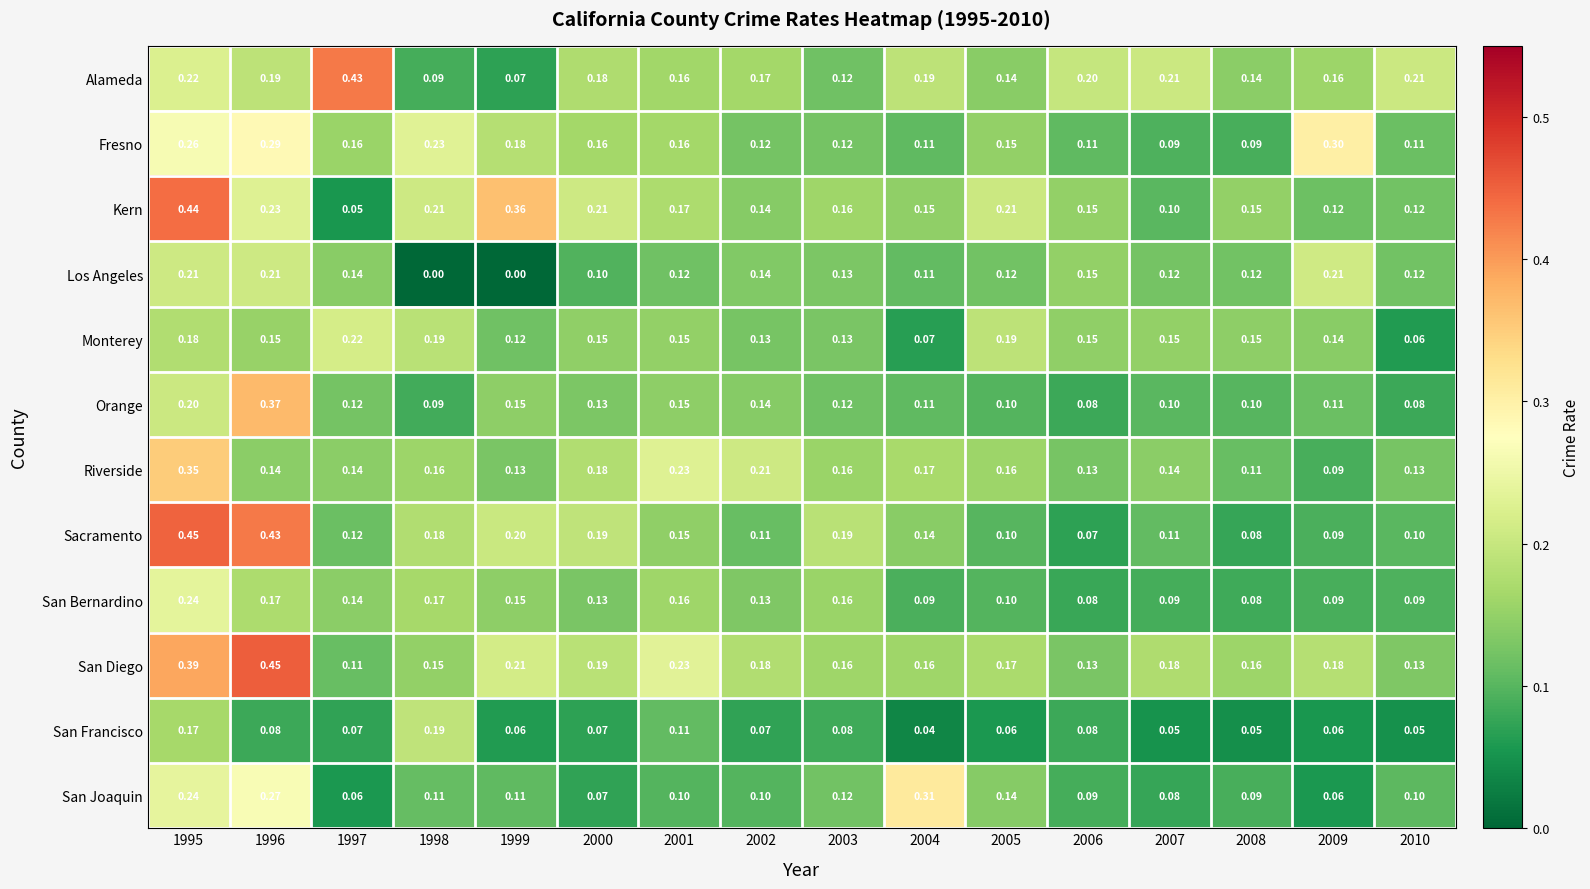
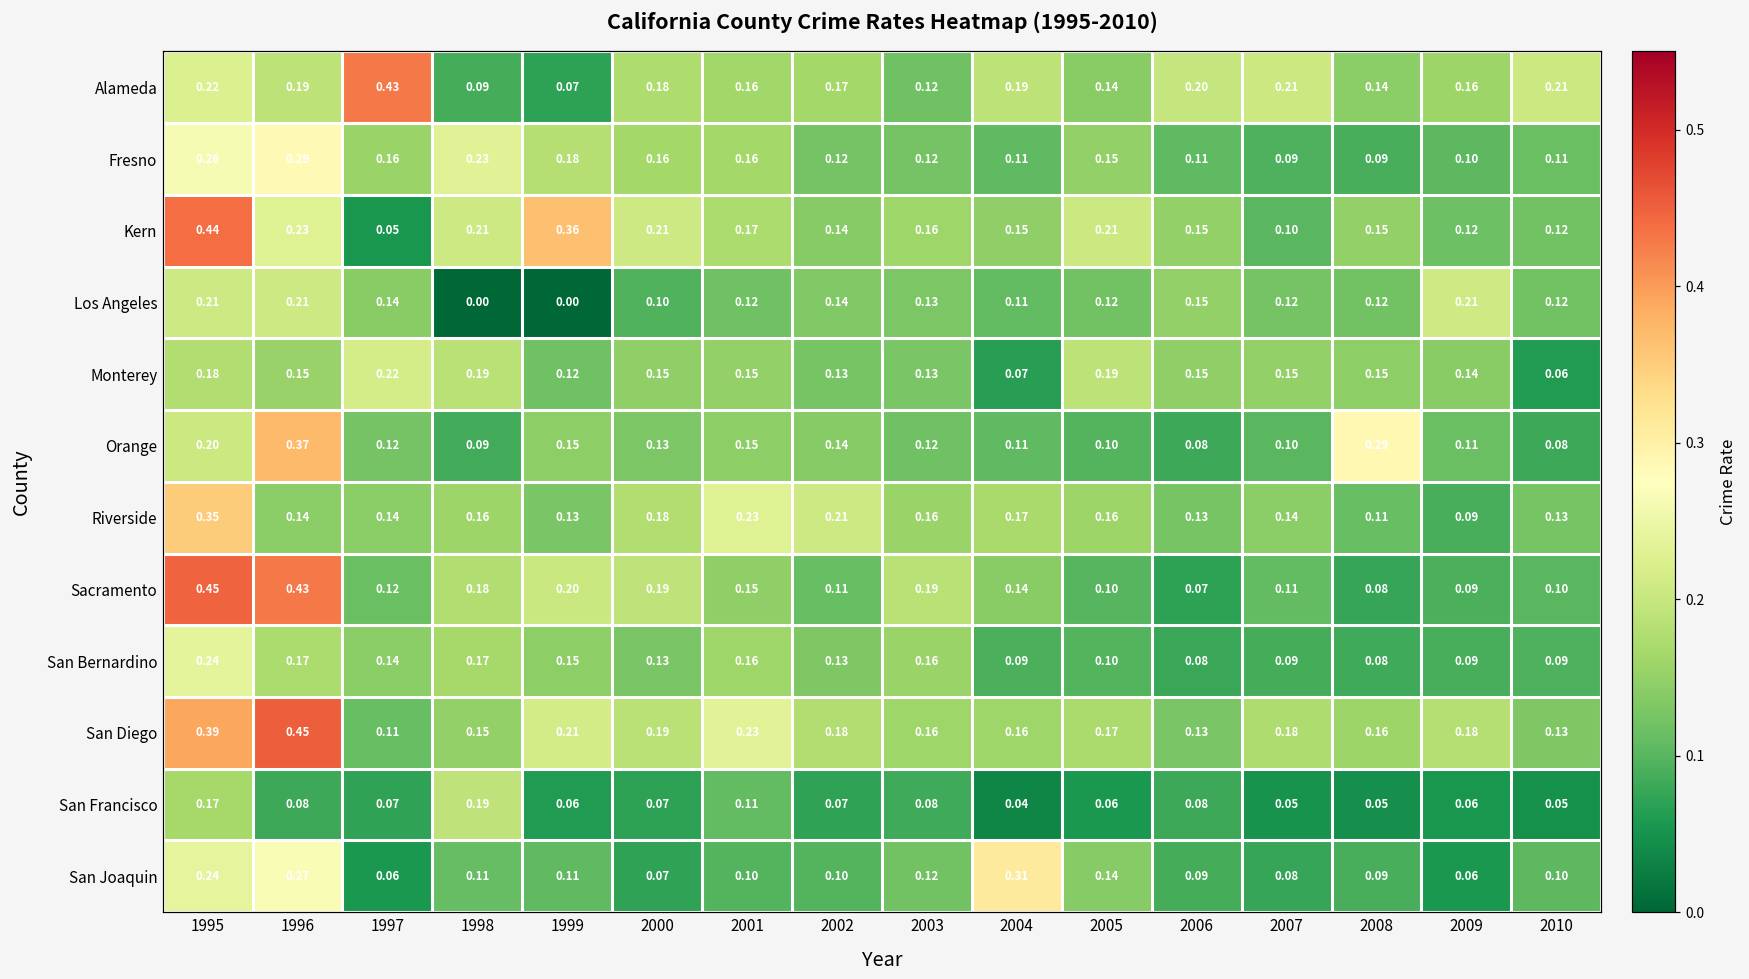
Fresno, 2009: 0.30 -> 0.10
Orange, 2008: 0.10 -> 0.29
